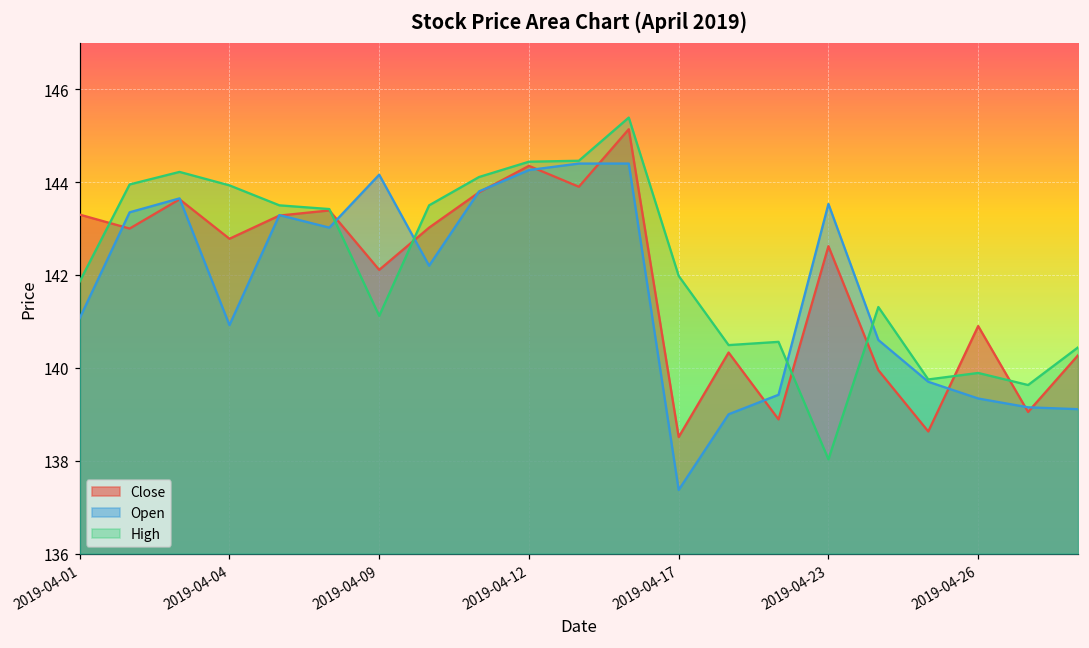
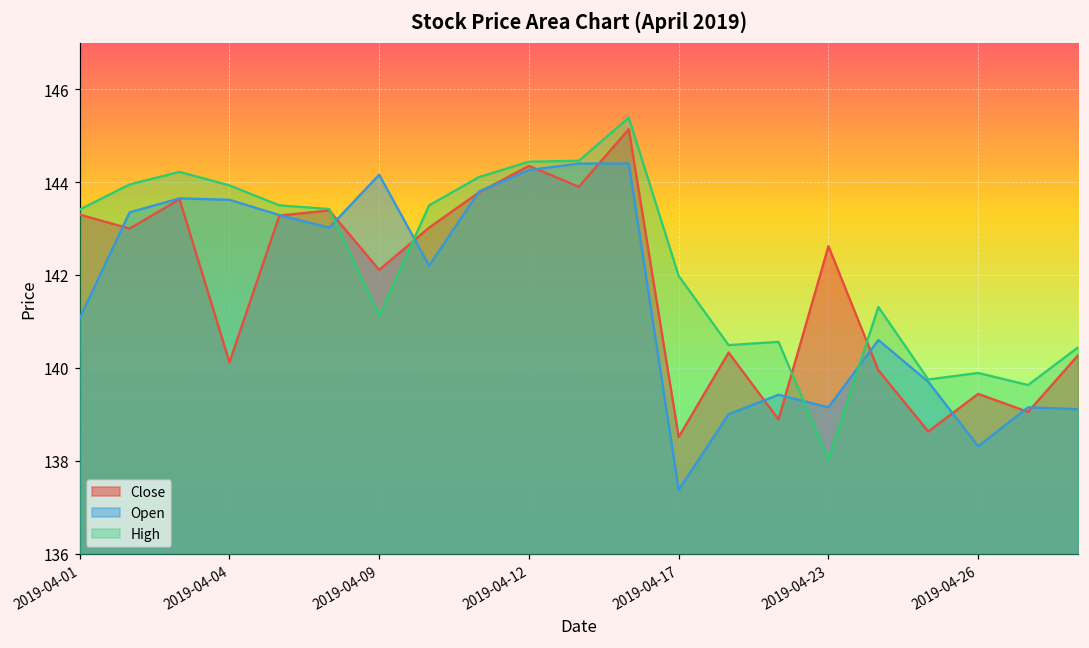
High, 2019-04-01: 141.9 -> 143.4
Close, 2019-04-04: 142.8 -> 140.1
Open, 2019-04-04: 140.9 -> 143.6
Open, 2019-04-23: 143.5 -> 139.2
Close, 2019-04-26: 140.9 -> 139.4
Open, 2019-04-26: 139.3 -> 138.3
